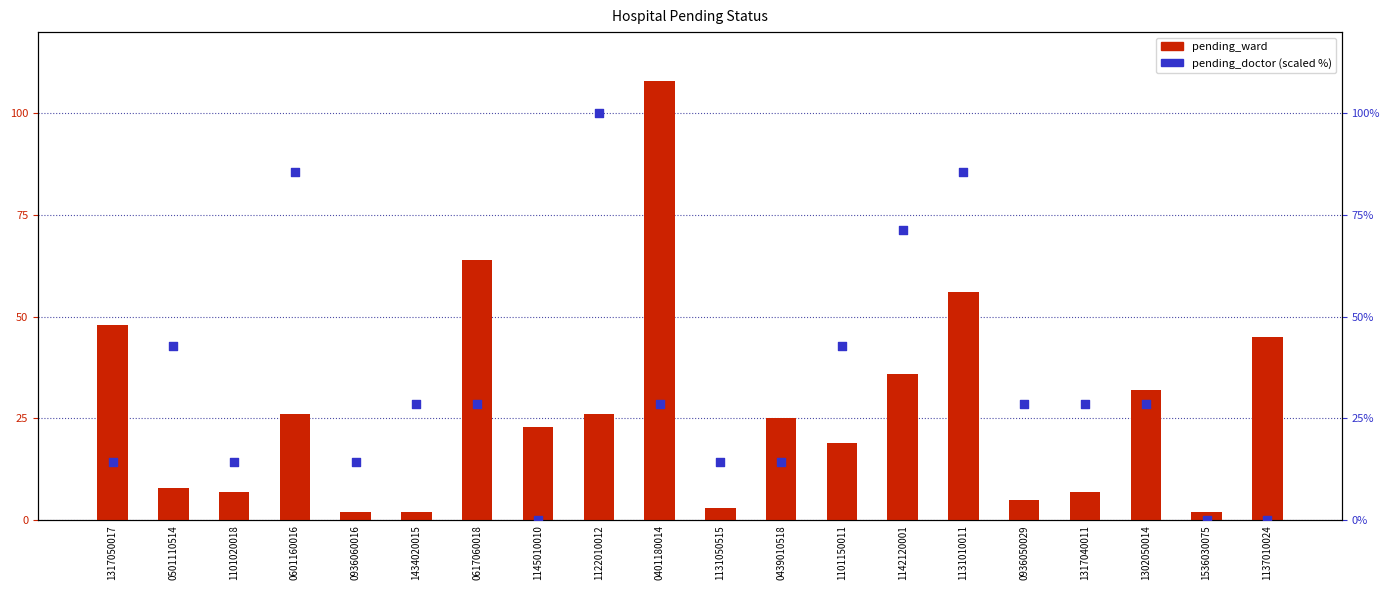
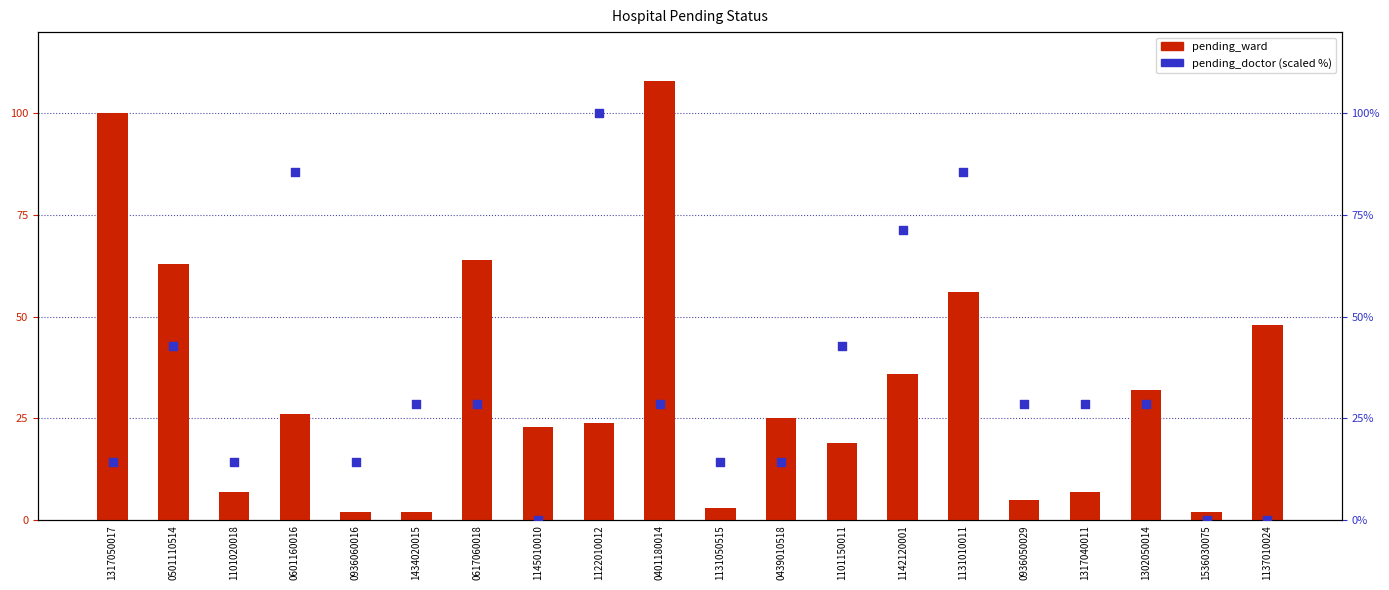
pending_ward, 1317050017: 48 -> 100
pending_ward, 0501110514: 8 -> 63
pending_ward, 1122010012: 26 -> 24
pending_ward, 1137010024: 45 -> 48
